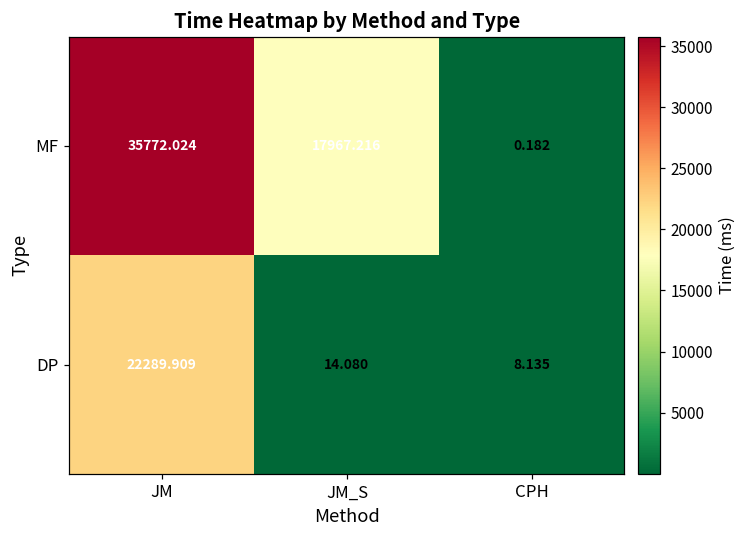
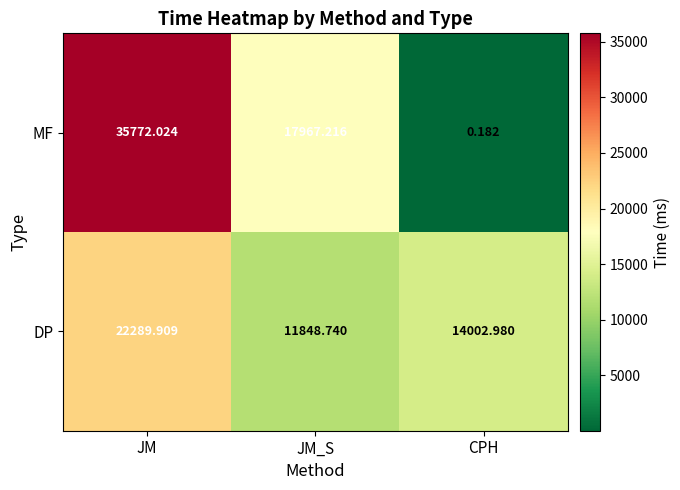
DP, JM_S: 14.080 -> 11848.740
DP, CPH: 8.135 -> 14002.980
